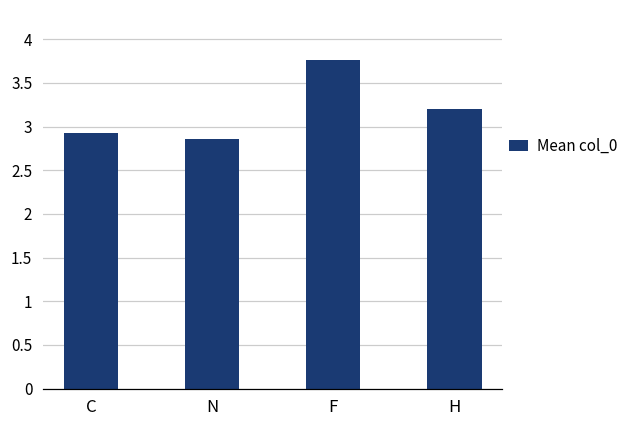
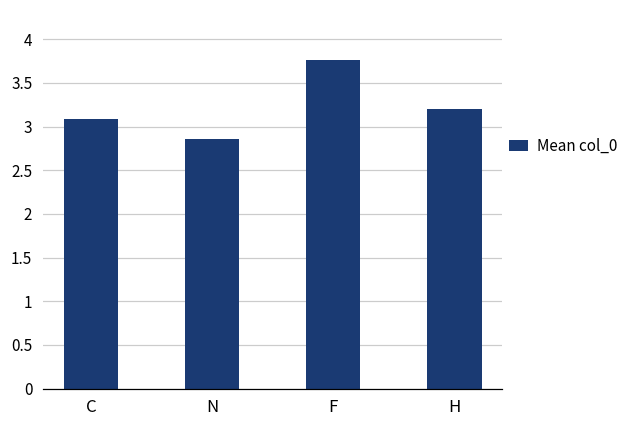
C: 2.9 -> 3.1
